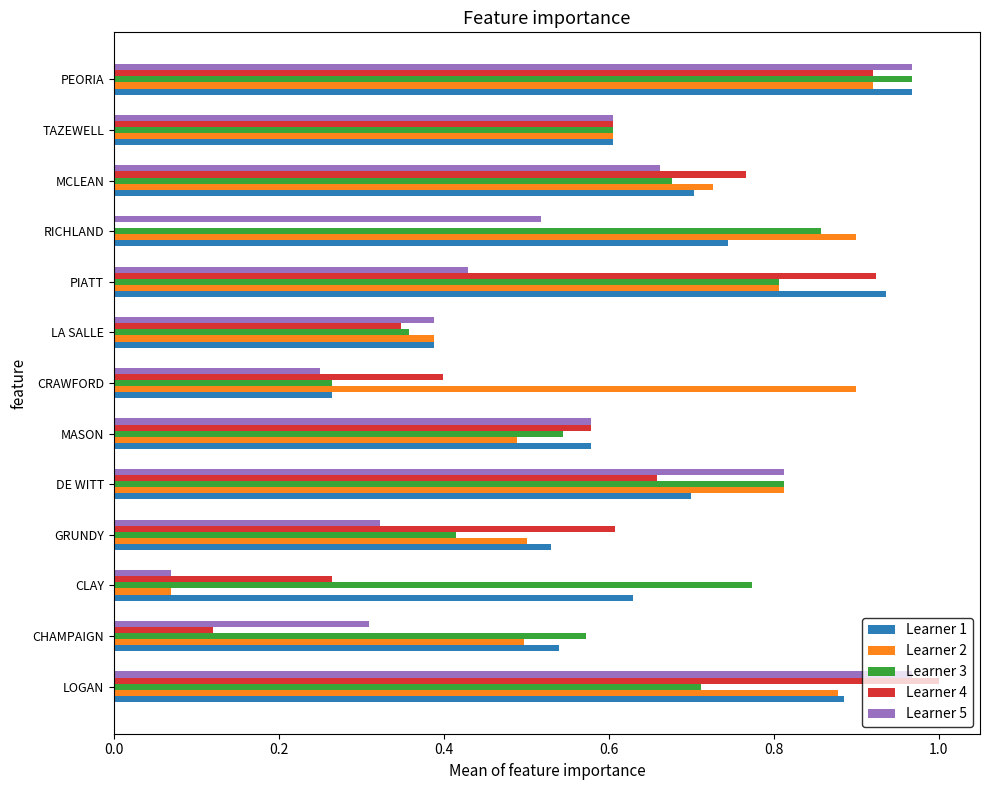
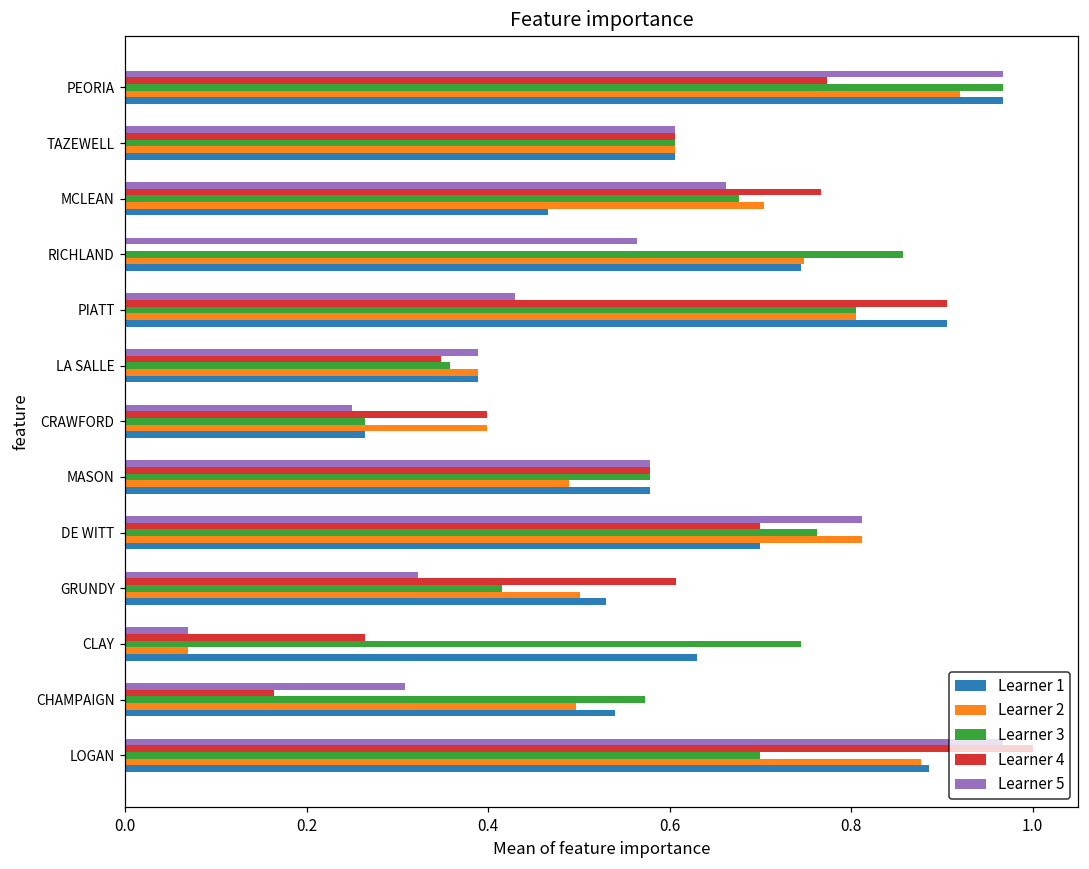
Learner 4, PEORIA: 0.92 -> 0.77
Learner 2, MCLEAN: 0.73 -> 0.70
Learner 1, MCLEAN: 0.70 -> 0.47
Learner 5, RICHLAND: 0.52 -> 0.56
Learner 2, RICHLAND: 0.90 -> 0.75
Learner 4, PIATT: 0.92 -> 0.91
Learner 1, PIATT: 0.94 -> 0.91
Learner 2, CRAWFORD: 0.90 -> 0.40
Learner 3, MASON: 0.54 -> 0.58
Learner 4, DE WITT: 0.66 -> 0.70
Learner 3, DE WITT: 0.81 -> 0.76
Learner 3, CLAY: 0.77 -> 0.74
Learner 4, CHAMPAIGN: 0.12 -> 0.16
Learner 3, LOGAN: 0.71 -> 0.70
